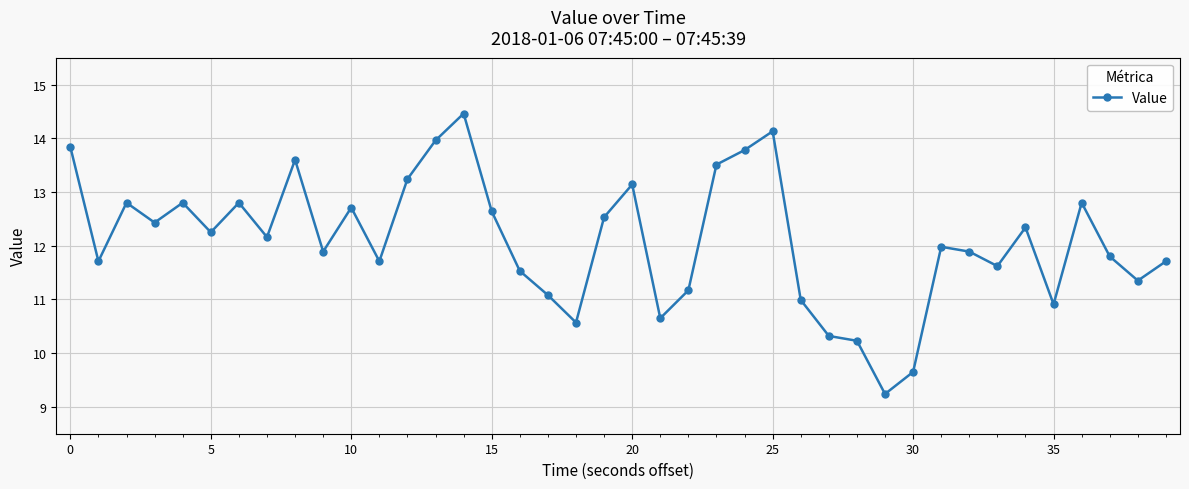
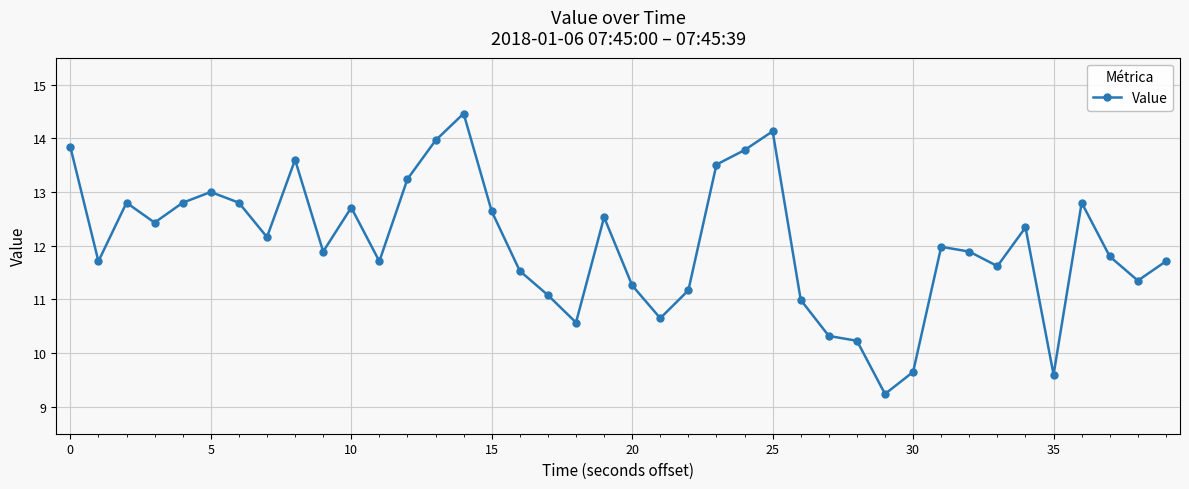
5: 12.3 -> 13.0
20: 13.1 -> 11.3
35: 10.9 -> 9.6
